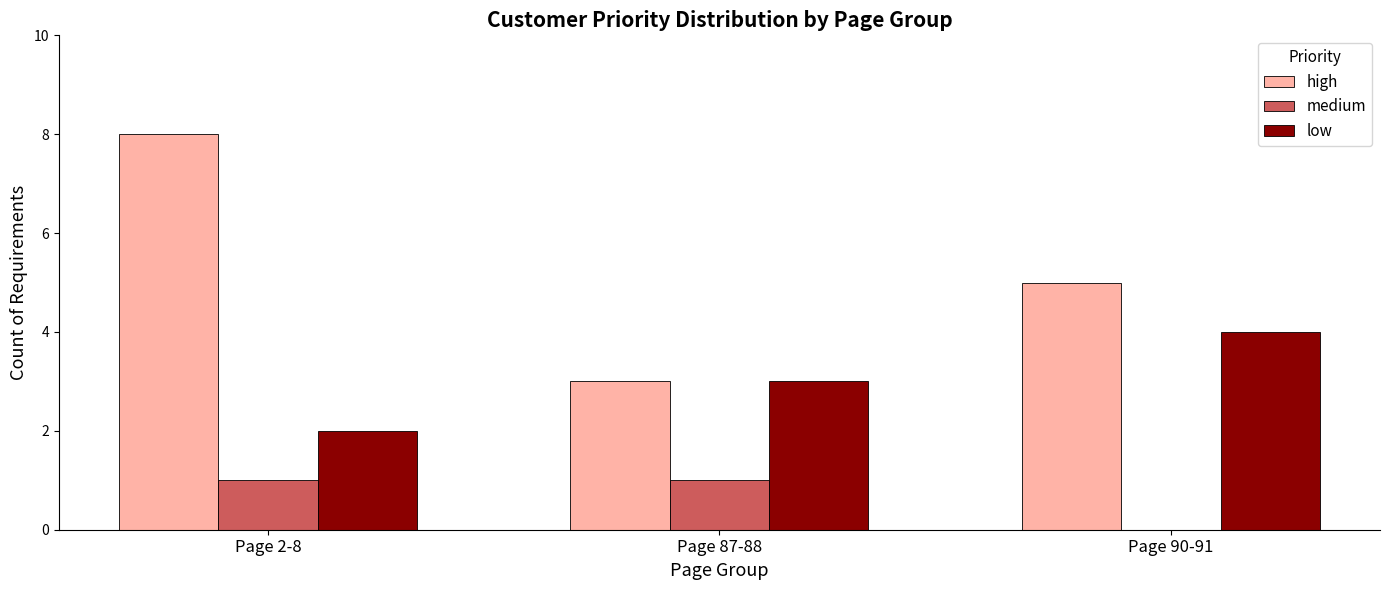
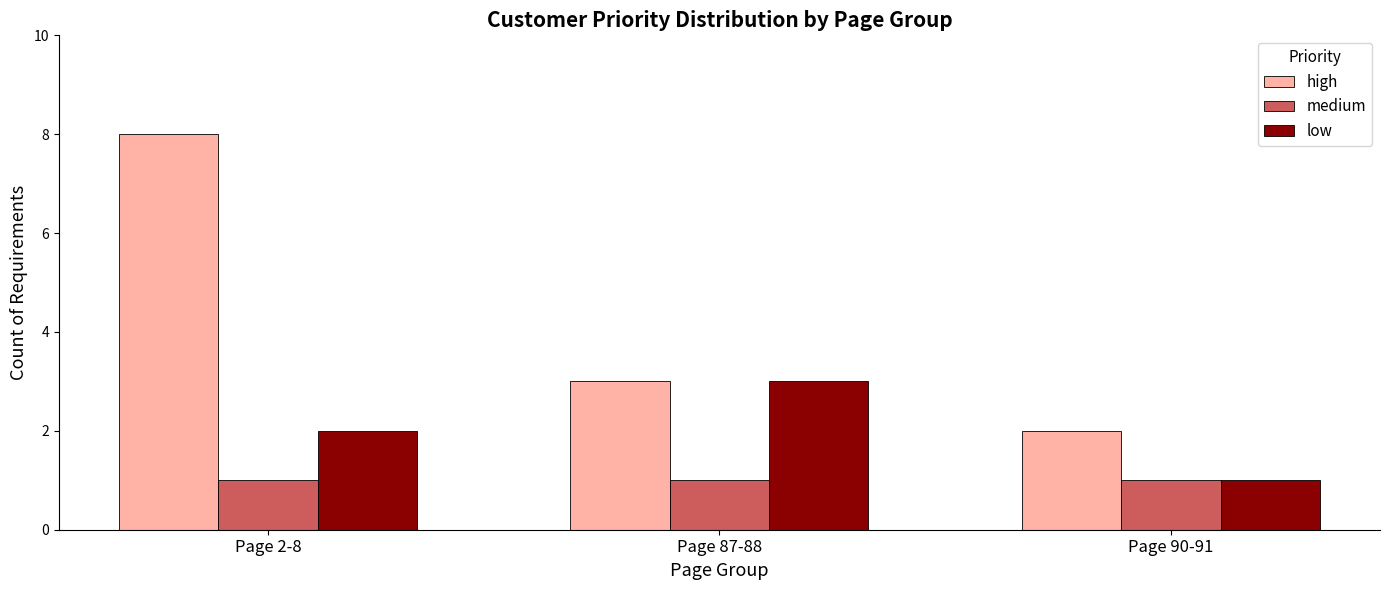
high, Page 90-91: 5 -> 2
medium, Page 90-91: 0 -> 1
low, Page 90-91: 4 -> 1
